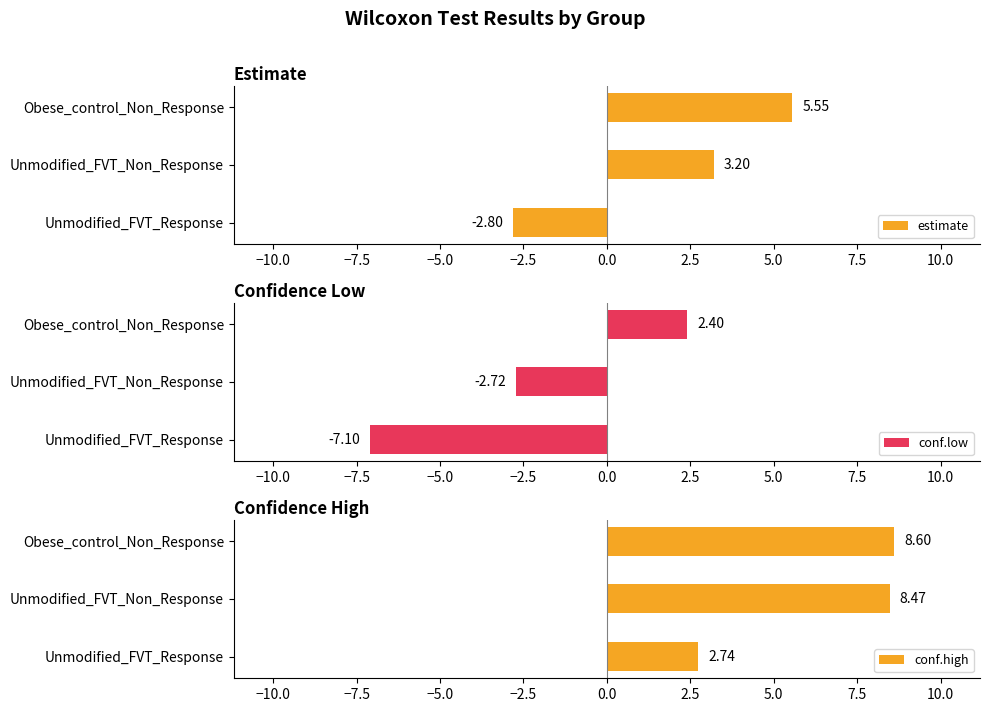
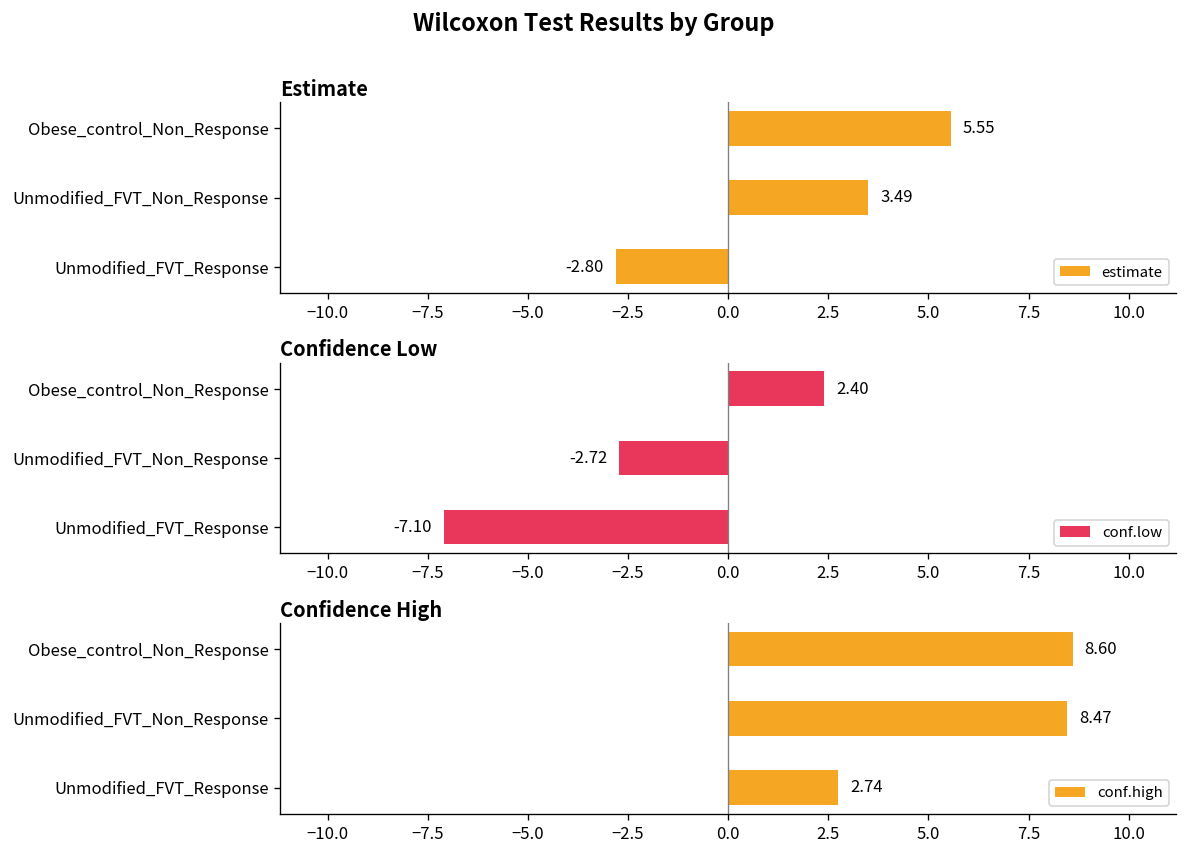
Estimate, Unmodified_FVT_Non_Response: 3.20 -> 3.49
